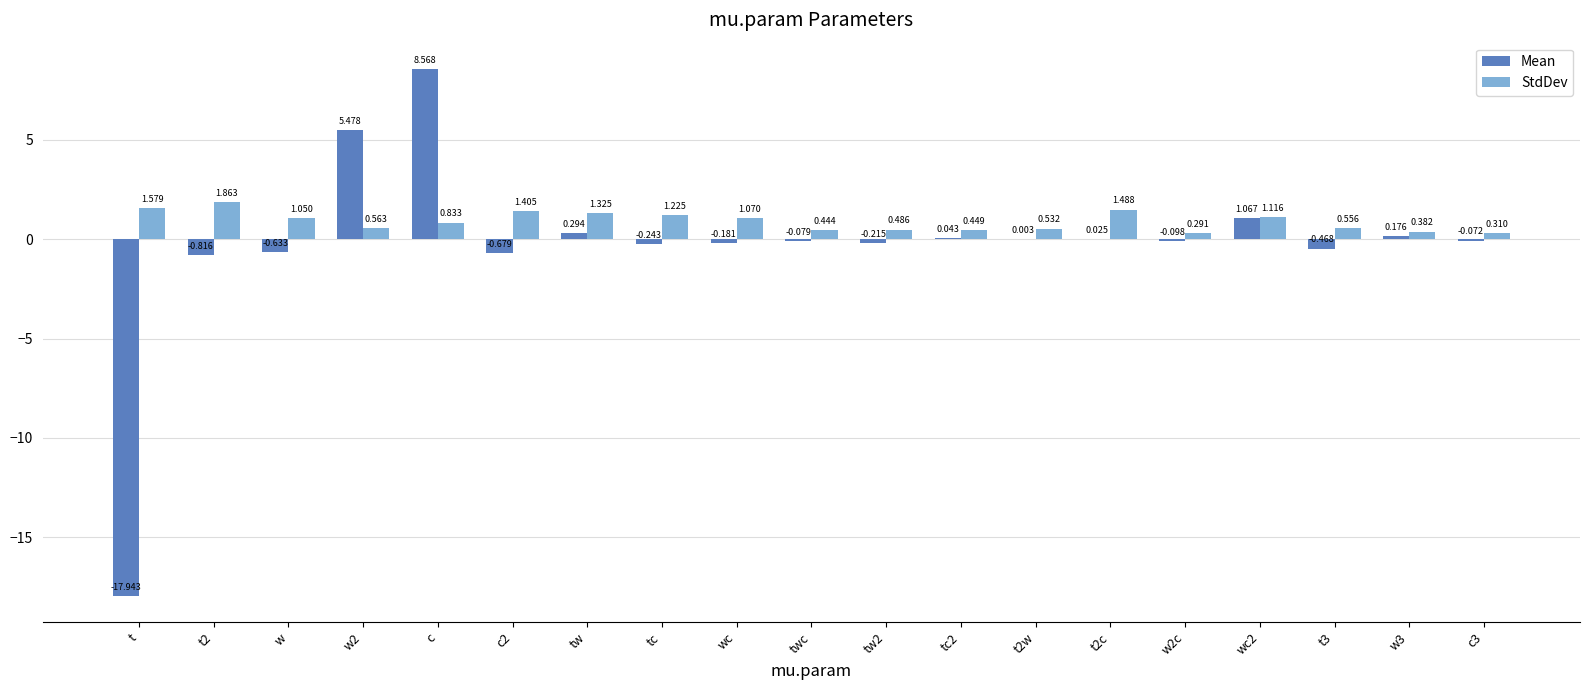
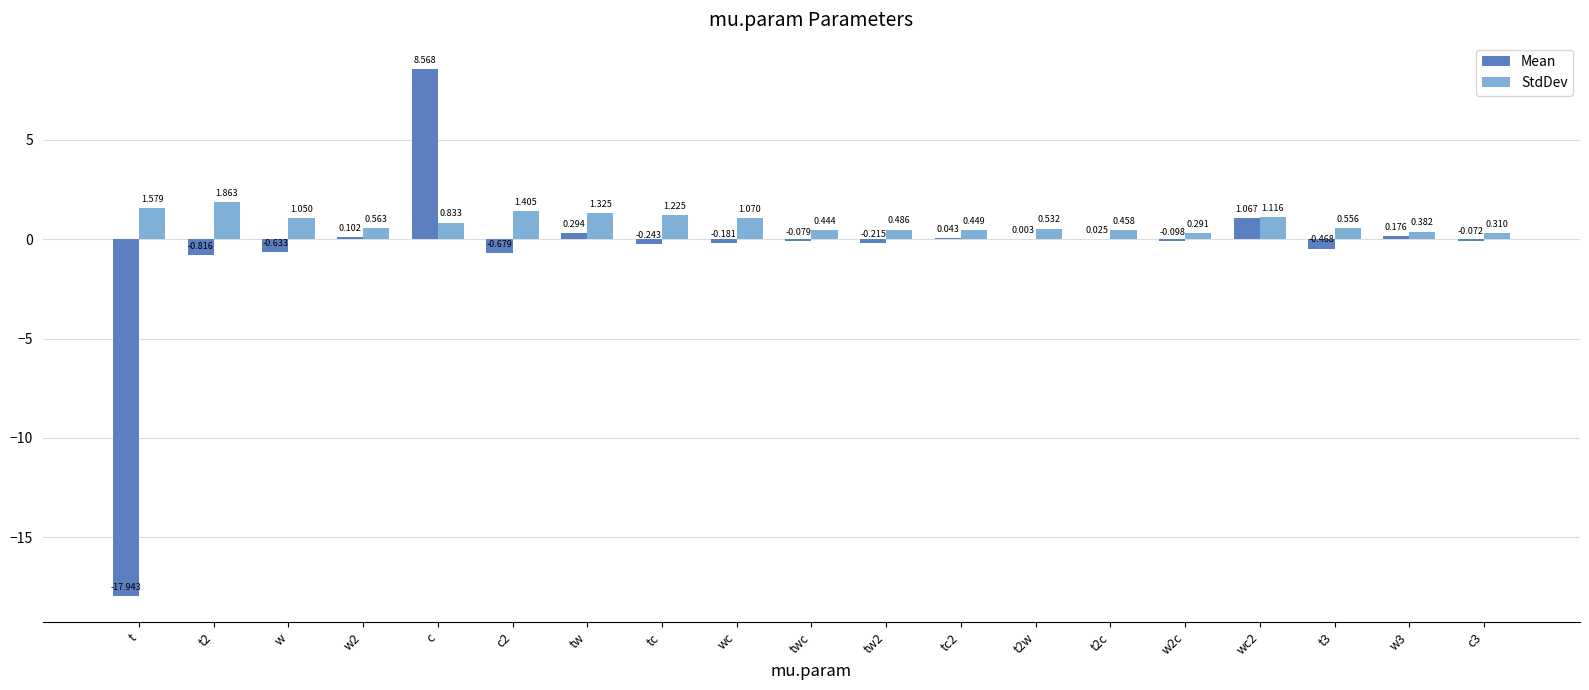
Mean, w2: 5.478 -> 0.102
StdDev, t2c: 1.488 -> 0.458
